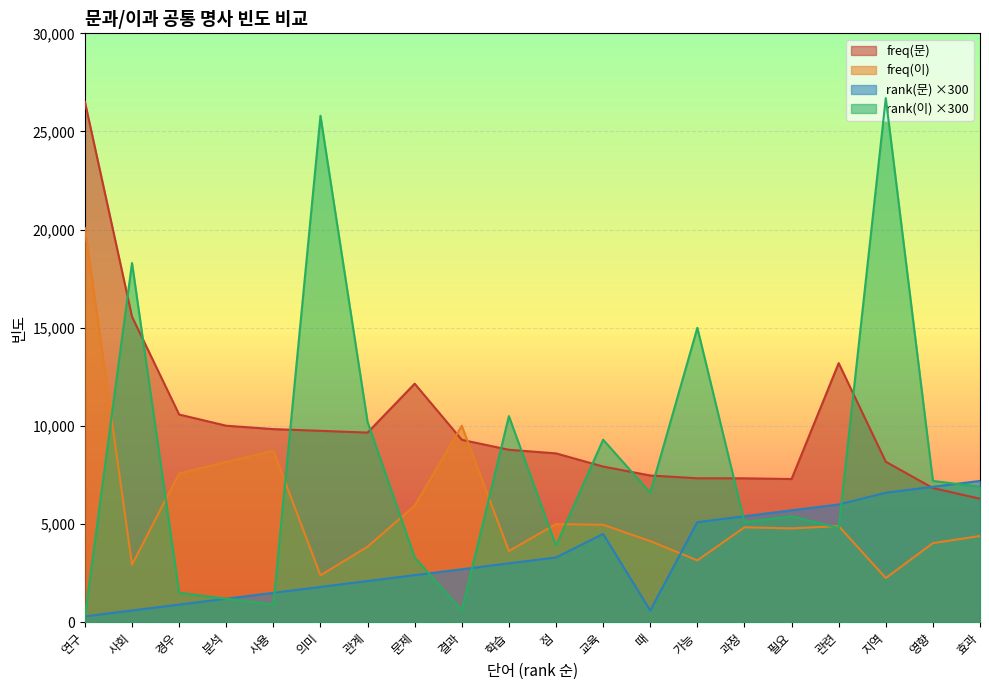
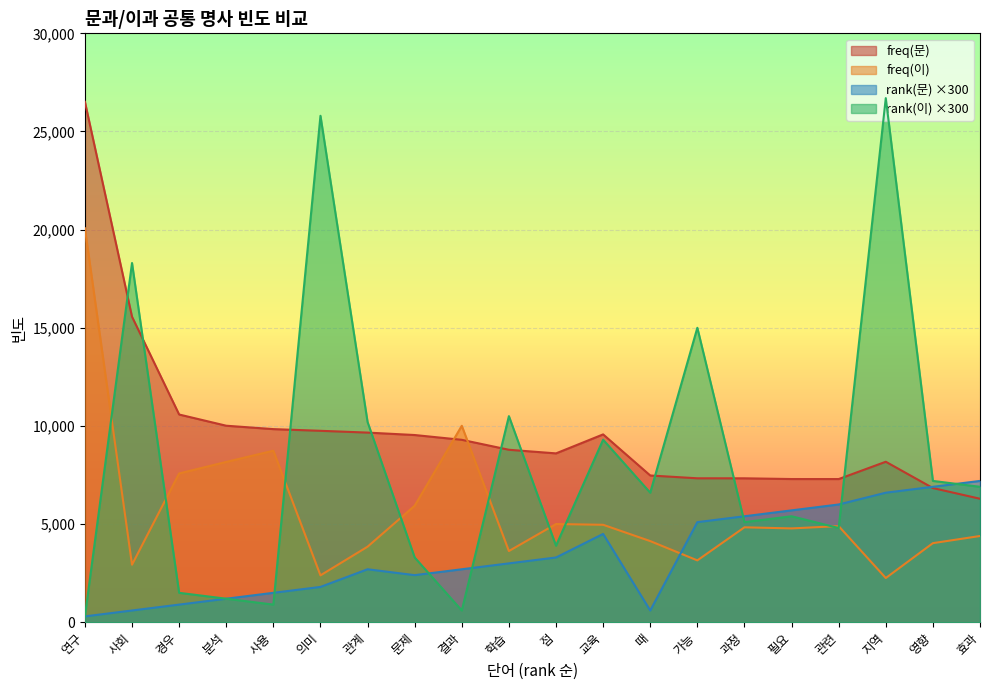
rank(문) ×300, 관계: 2,100 -> 2,700
freq(문), 문제: 12,200 -> 9,500
freq(문), 교육: 7,900 -> 9,600
freq(문), 관련: 13,200 -> 7,300
